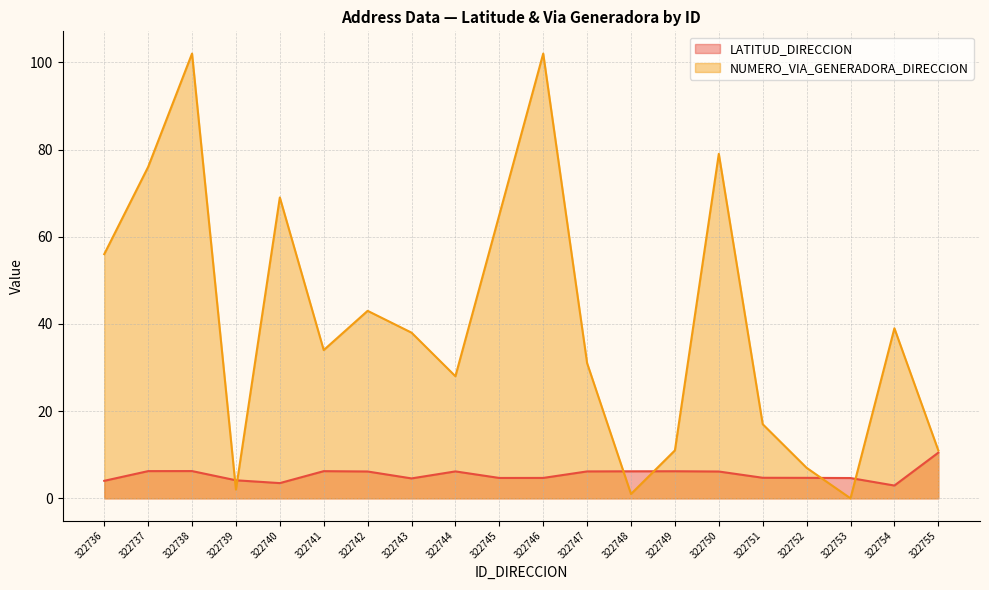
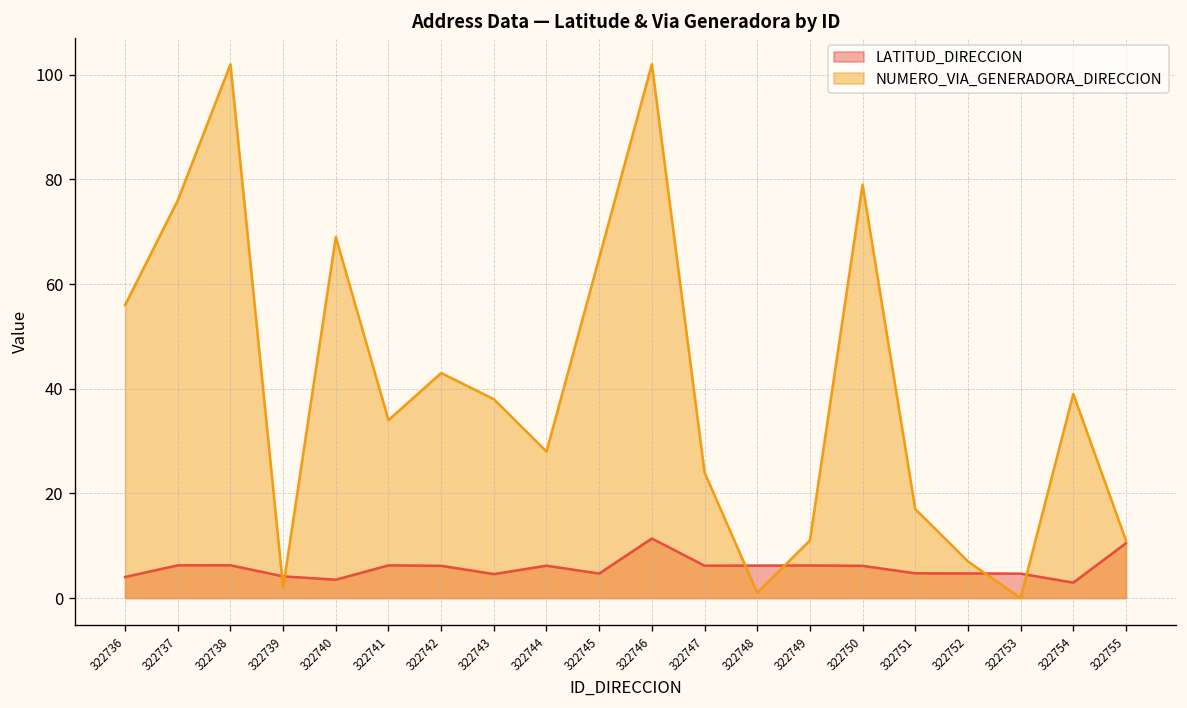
LATITUD_DIRECCION, 322746: 5 -> 11
NUMERO_VIA_GENERADORA_DIRECCION, 322747: 31 -> 24
